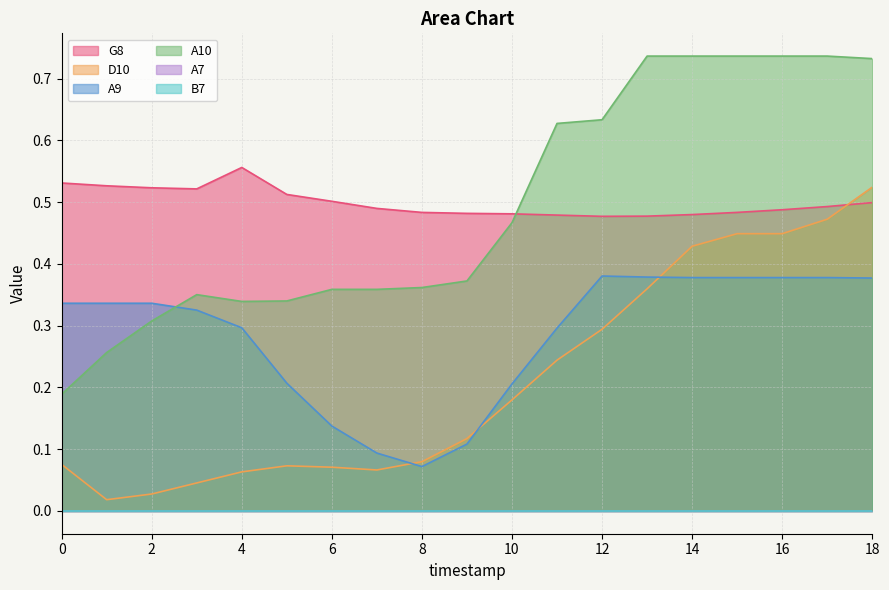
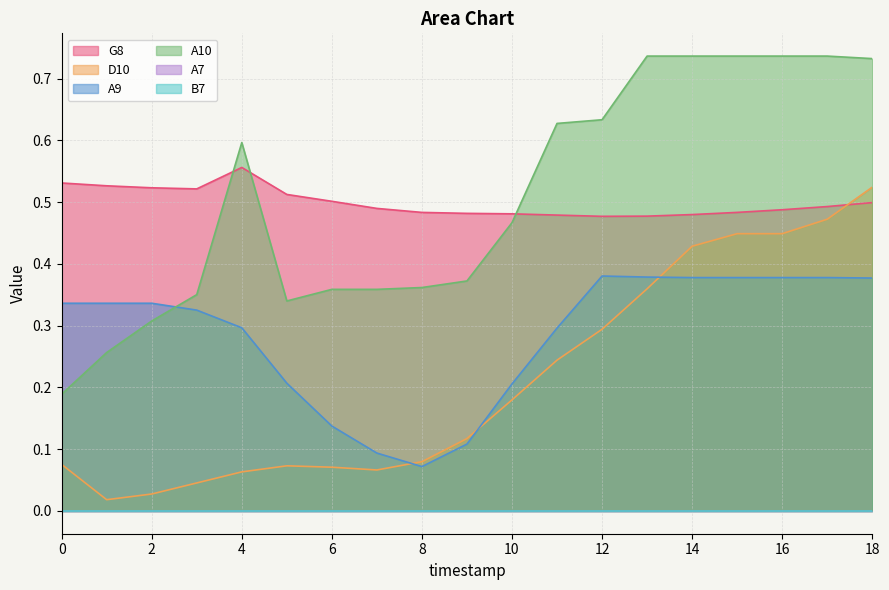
A10, 4: 0.34 -> 0.60
